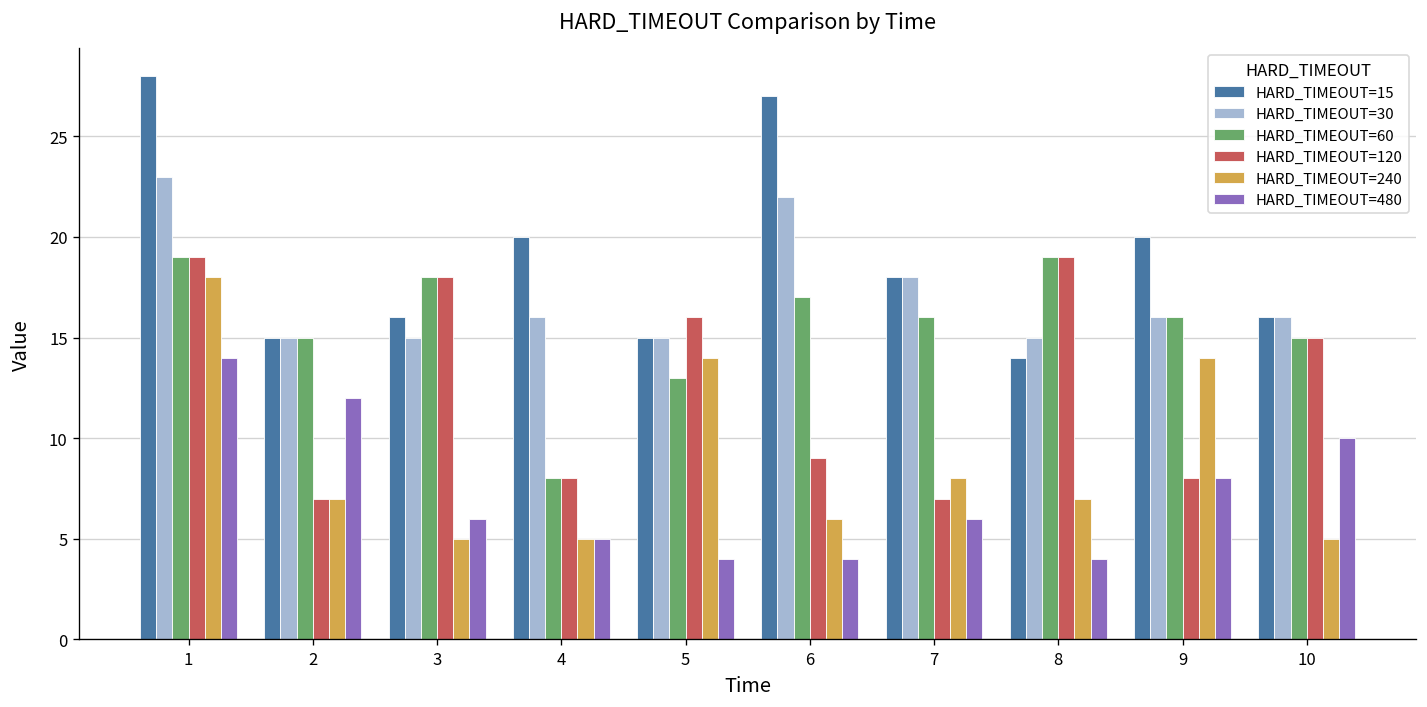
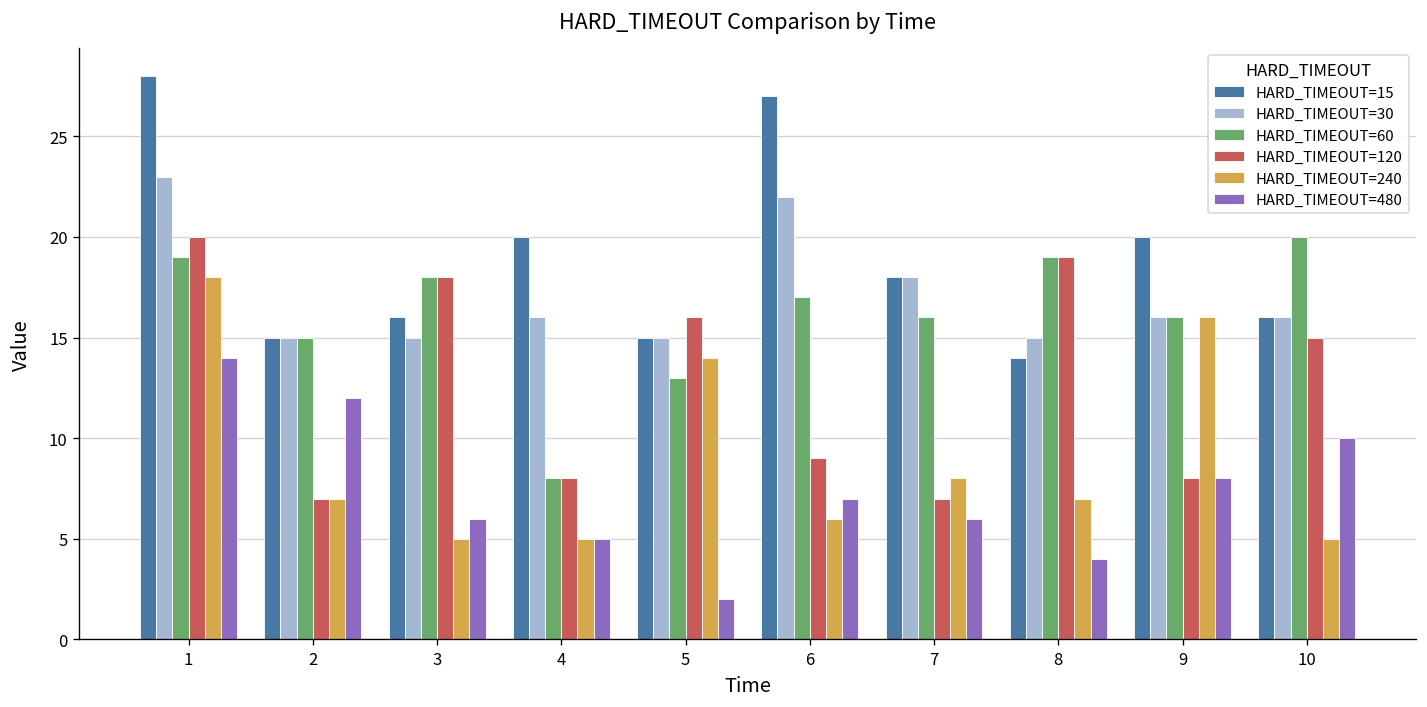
HARD_TIMEOUT=120, 1: 19 -> 20
HARD_TIMEOUT=480, 5: 4 -> 2
HARD_TIMEOUT=480, 6: 4 -> 7
HARD_TIMEOUT=240, 9: 14 -> 16
HARD_TIMEOUT=60, 10: 15 -> 20
